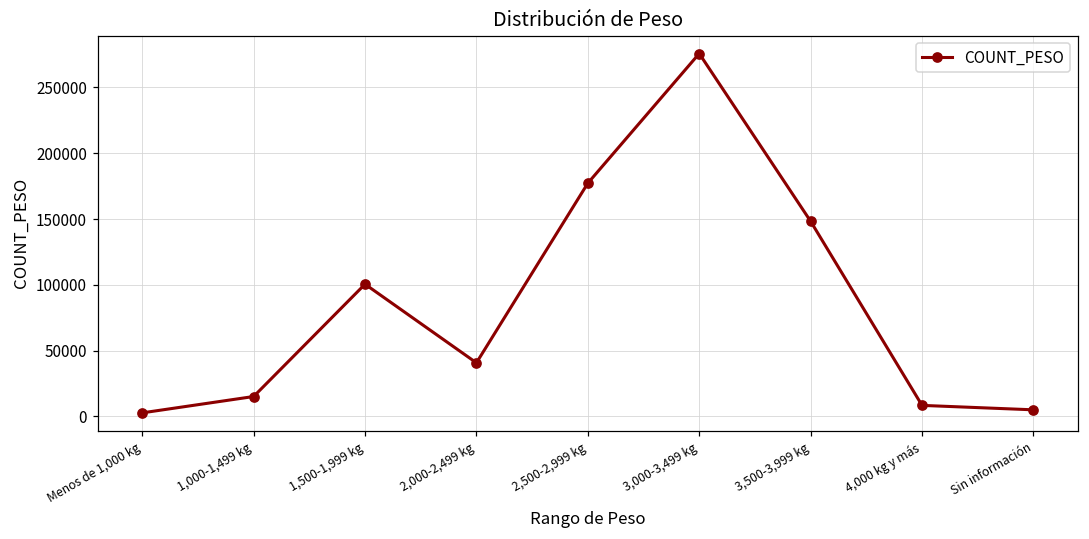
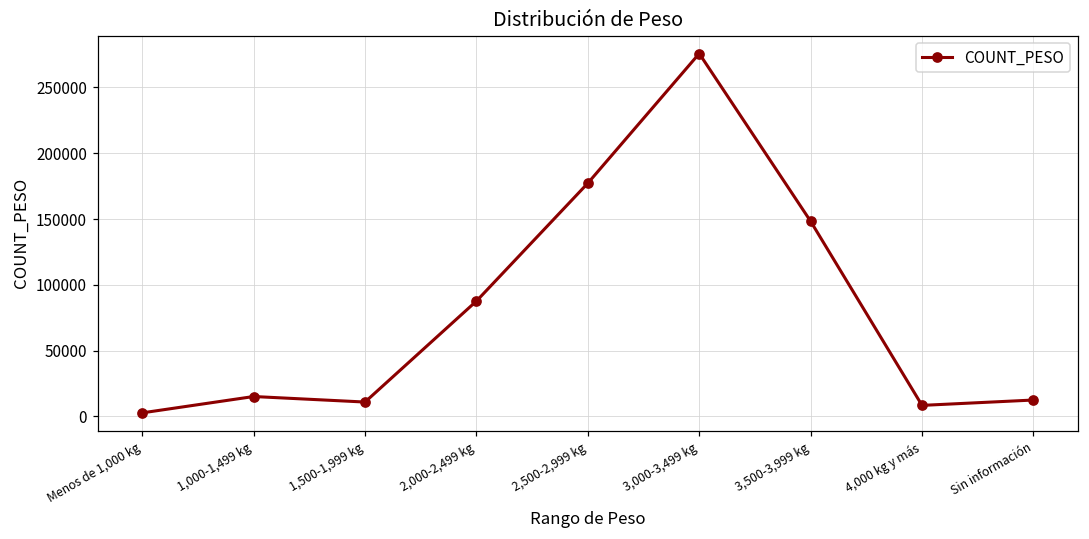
1,500-1,999 kg: 101000 -> 11000
2,000-2,499 kg: 41000 -> 88000
Sin información: 5000 -> 12000
